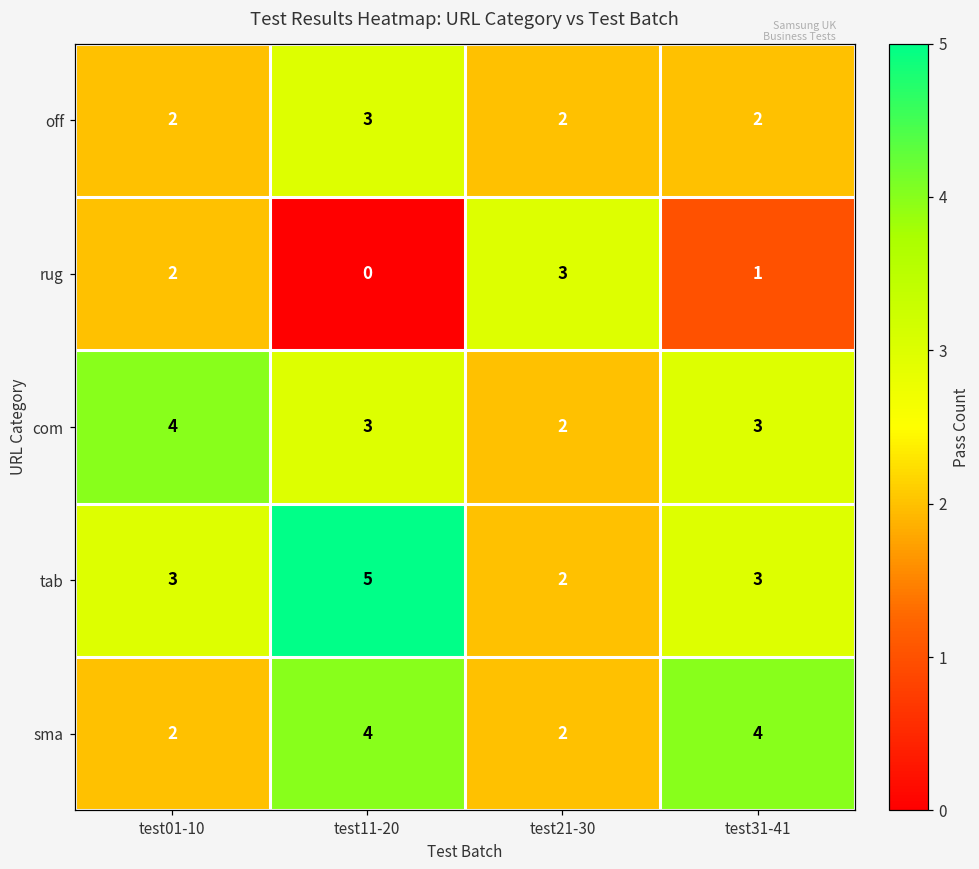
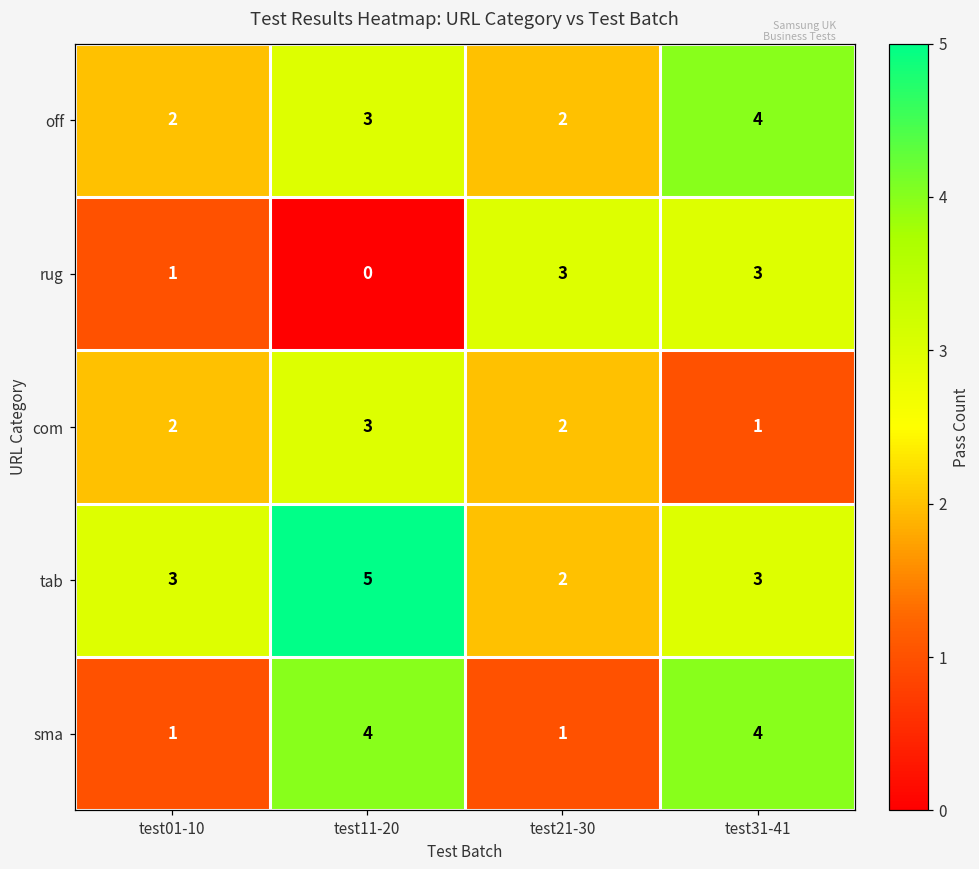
off, test31-41: 2 -> 4
rug, test01-10: 2 -> 1
rug, test31-41: 1 -> 3
com, test01-10: 4 -> 2
com, test31-41: 3 -> 1
sma, test01-10: 2 -> 1
sma, test21-30: 2 -> 1
